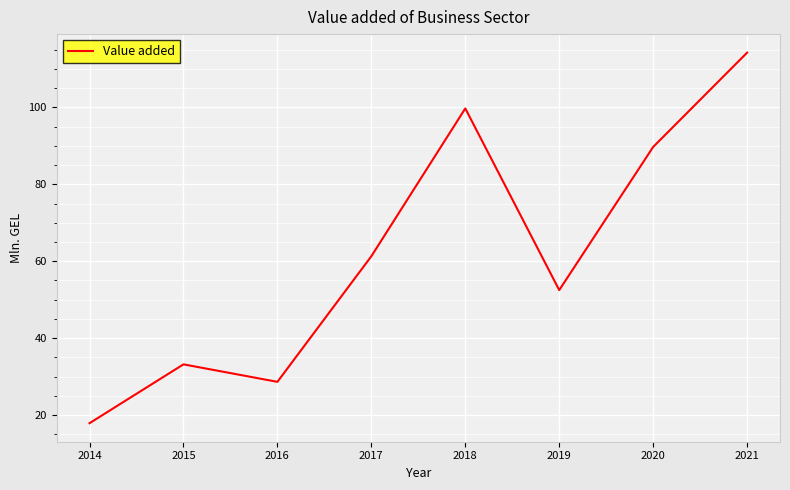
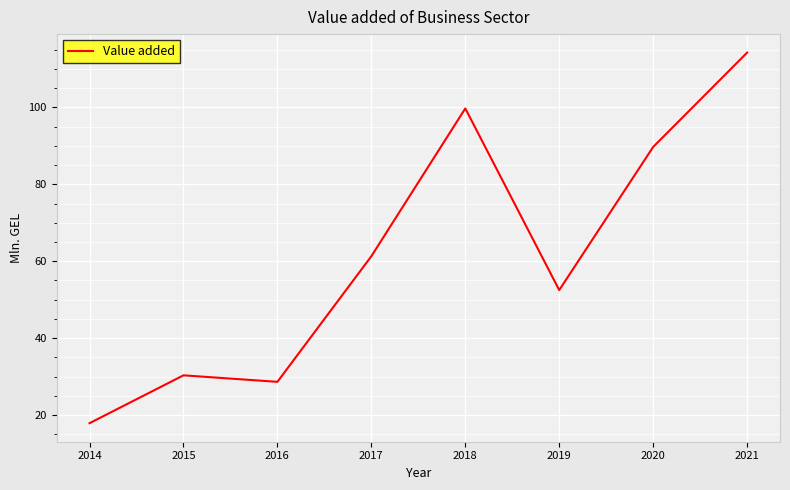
2015: 33 -> 30
